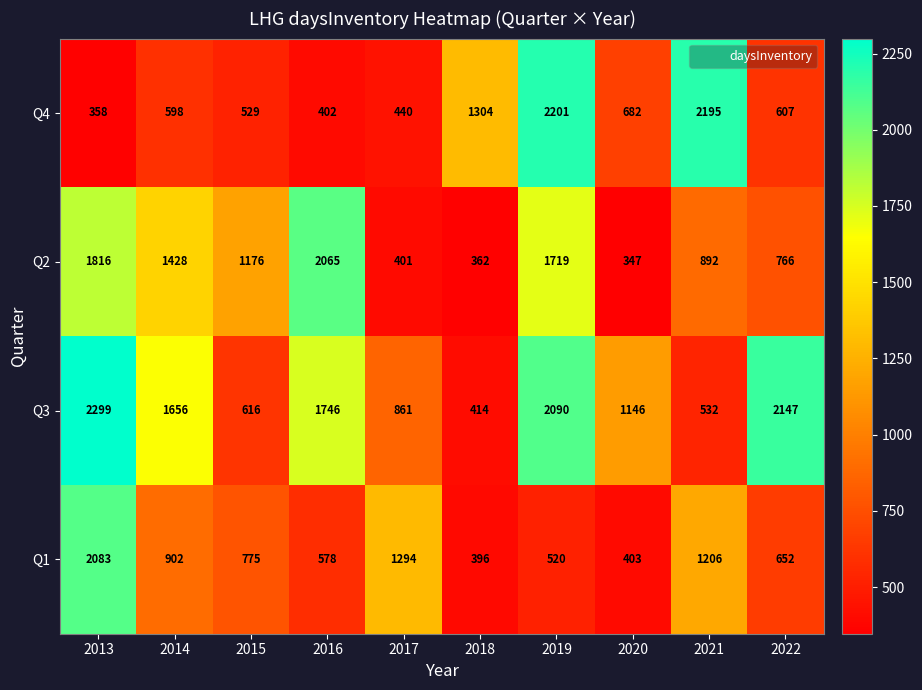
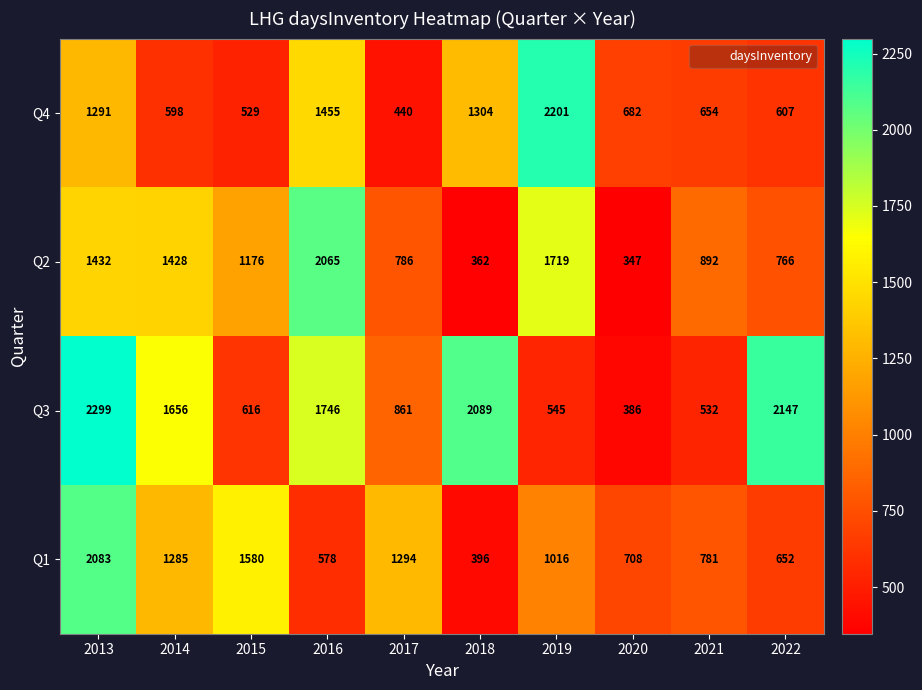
Q4, 2013: 358 -> 1291
Q4, 2016: 402 -> 1455
Q4, 2021: 2195 -> 654
Q2, 2013: 1816 -> 1432
Q2, 2017: 401 -> 786
Q3, 2018: 414 -> 2089
Q3, 2019: 2090 -> 545
Q3, 2020: 1146 -> 386
Q1, 2014: 902 -> 1285
Q1, 2015: 775 -> 1580
Q1, 2019: 520 -> 1016
Q1, 2020: 403 -> 708
Q1, 2021: 1206 -> 781
